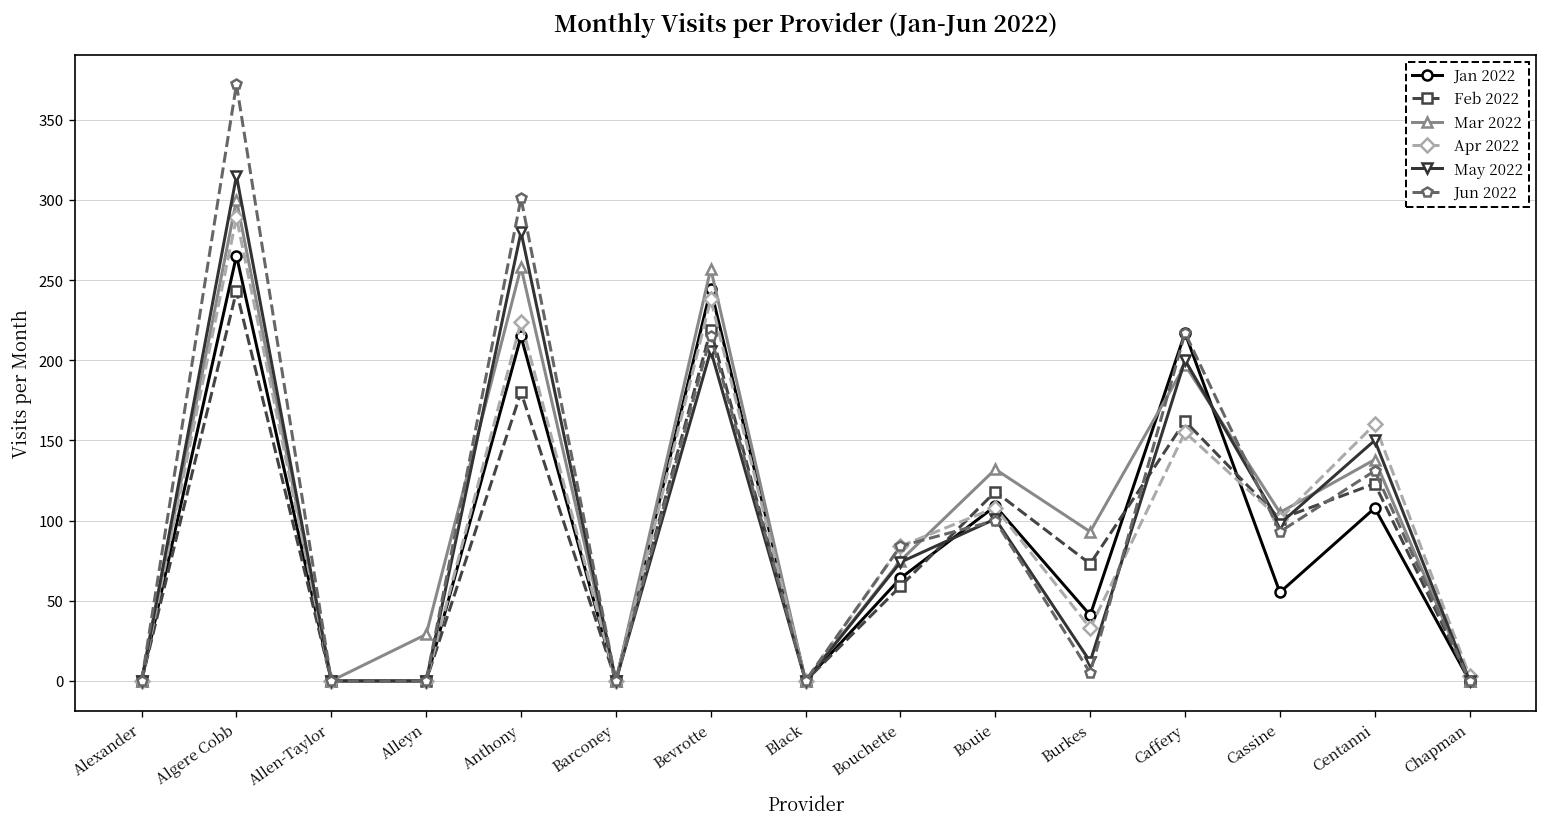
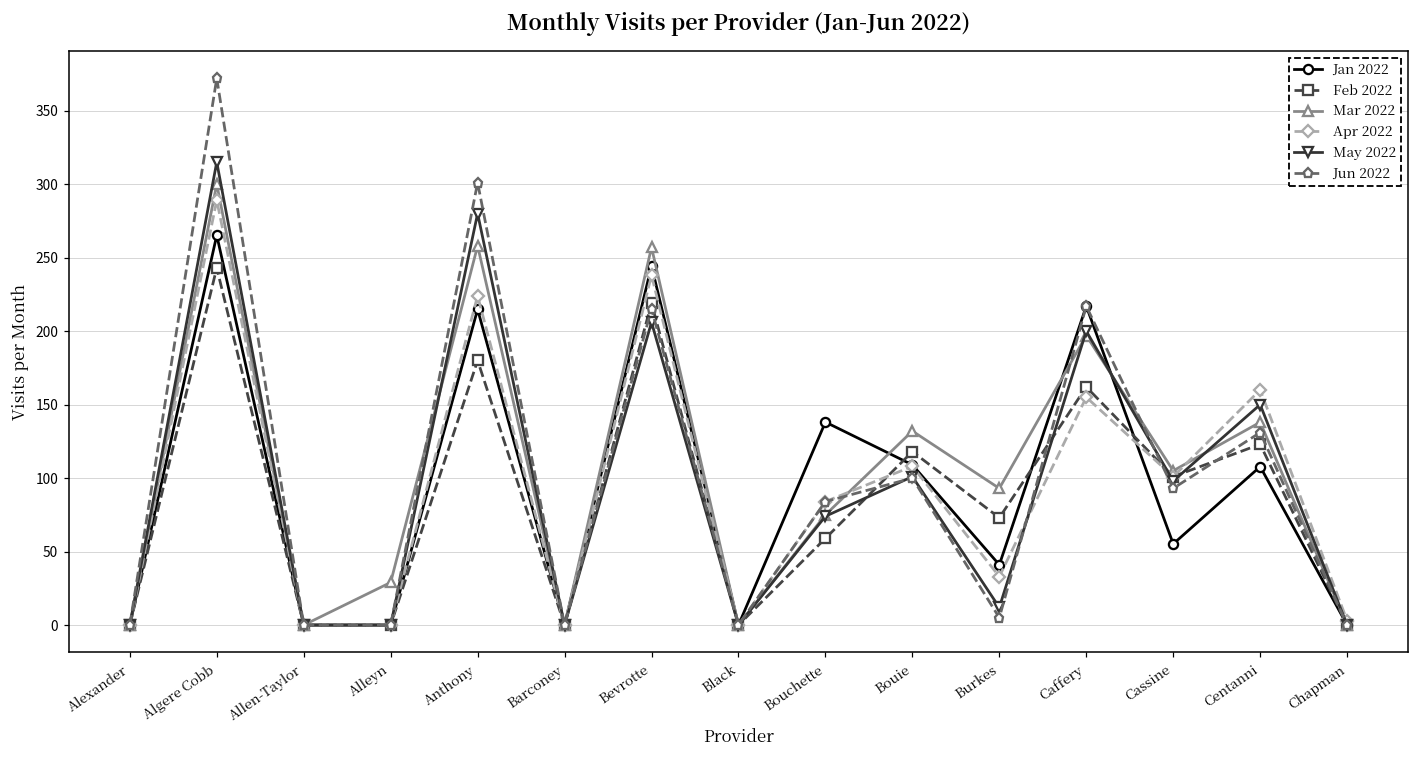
Jan 2022, Bouchette: 64 -> 138
